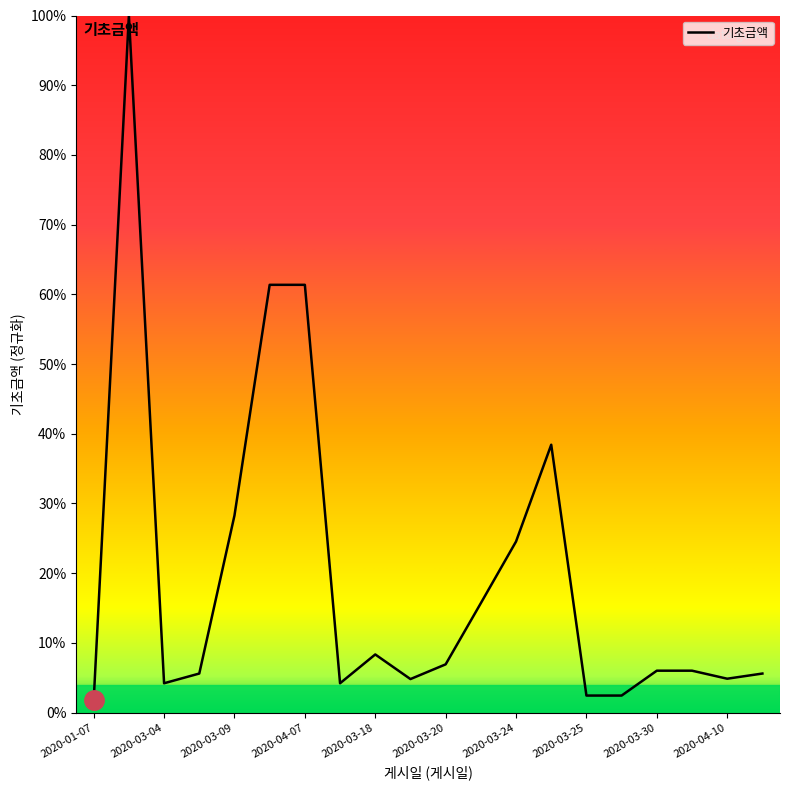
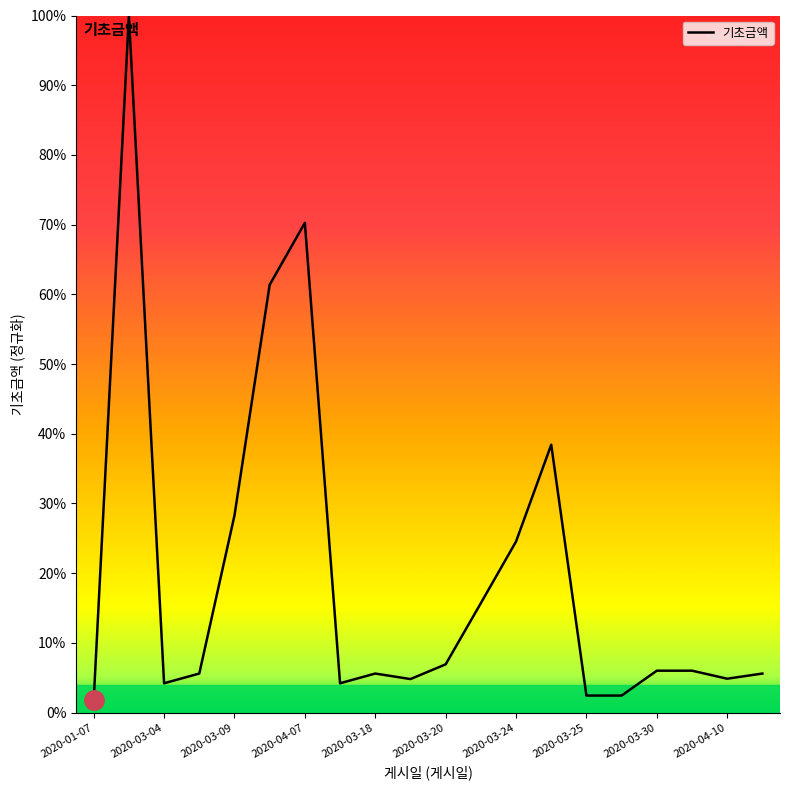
기초금액, 2020-04-07: 61% -> 70%
기초금액, 2020-03-18: 8% -> 6%
